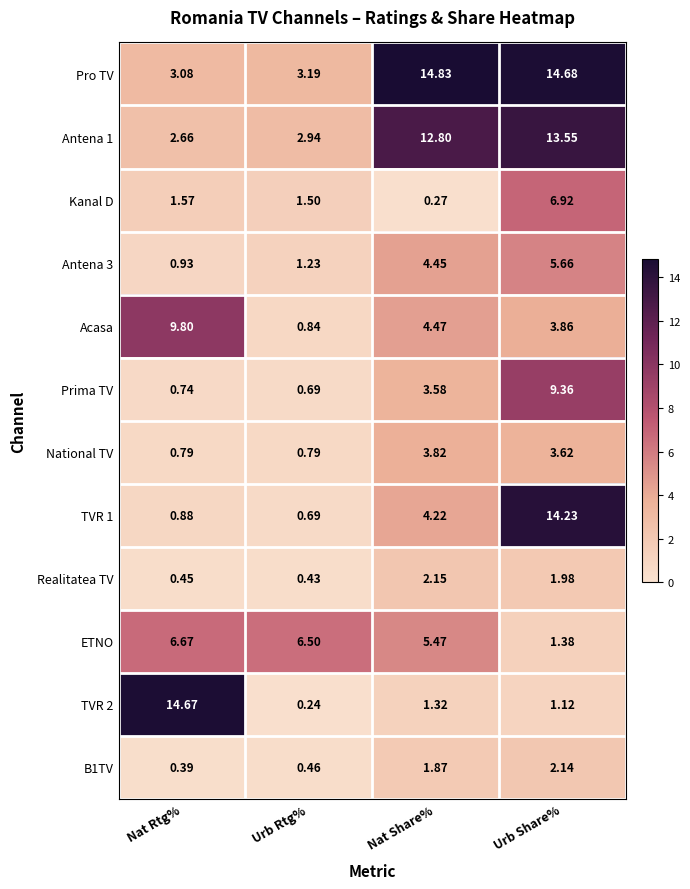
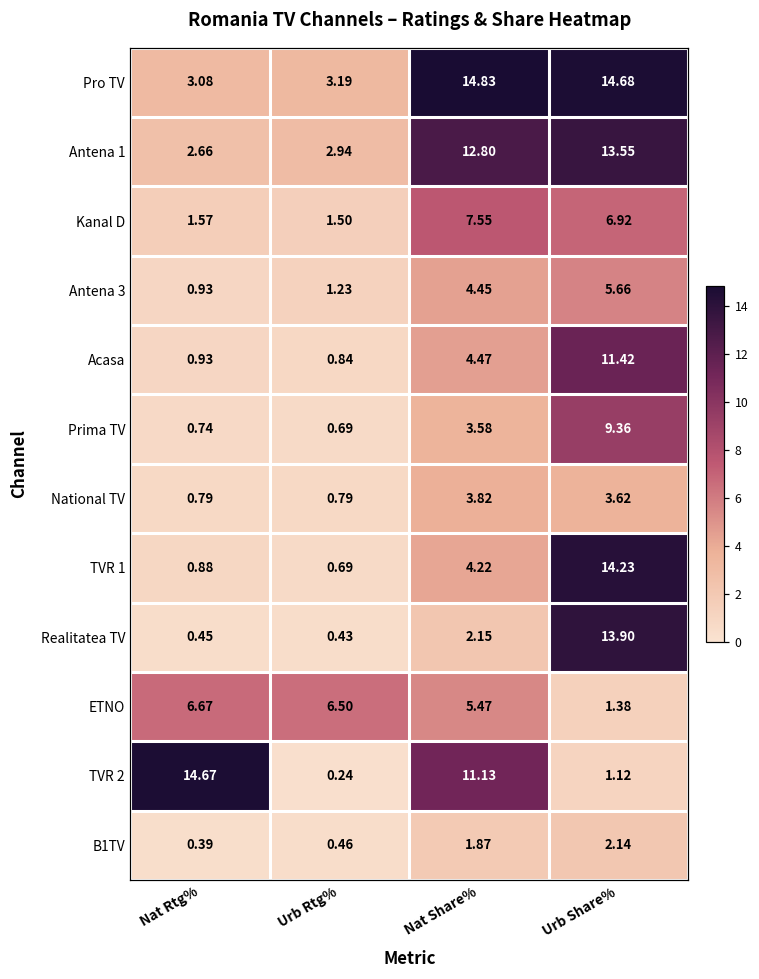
Kanal D, Nat Share%: 0.27 -> 7.55
Acasa, Nat Rtg%: 9.80 -> 0.93
Acasa, Urb Share%: 3.86 -> 11.42
Realitatea TV, Urb Share%: 1.98 -> 13.90
TVR 2, Nat Share%: 1.32 -> 11.13
